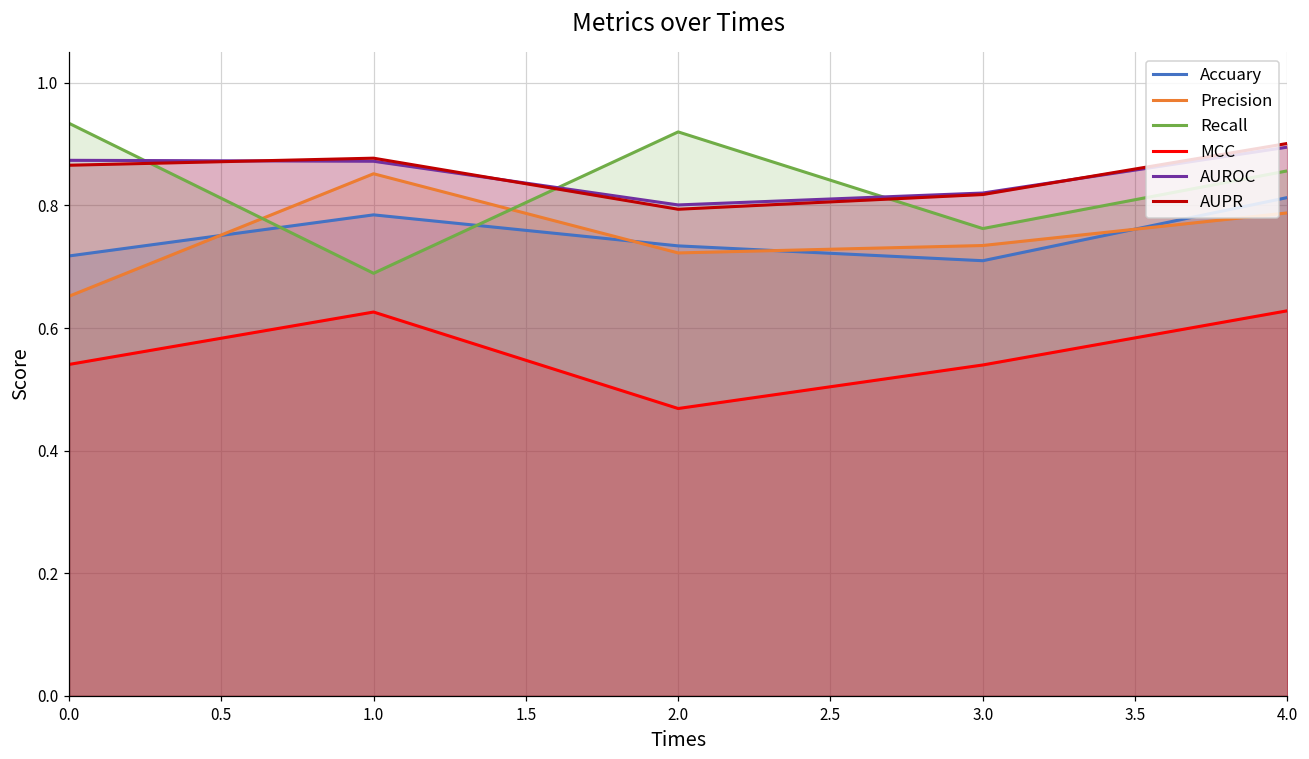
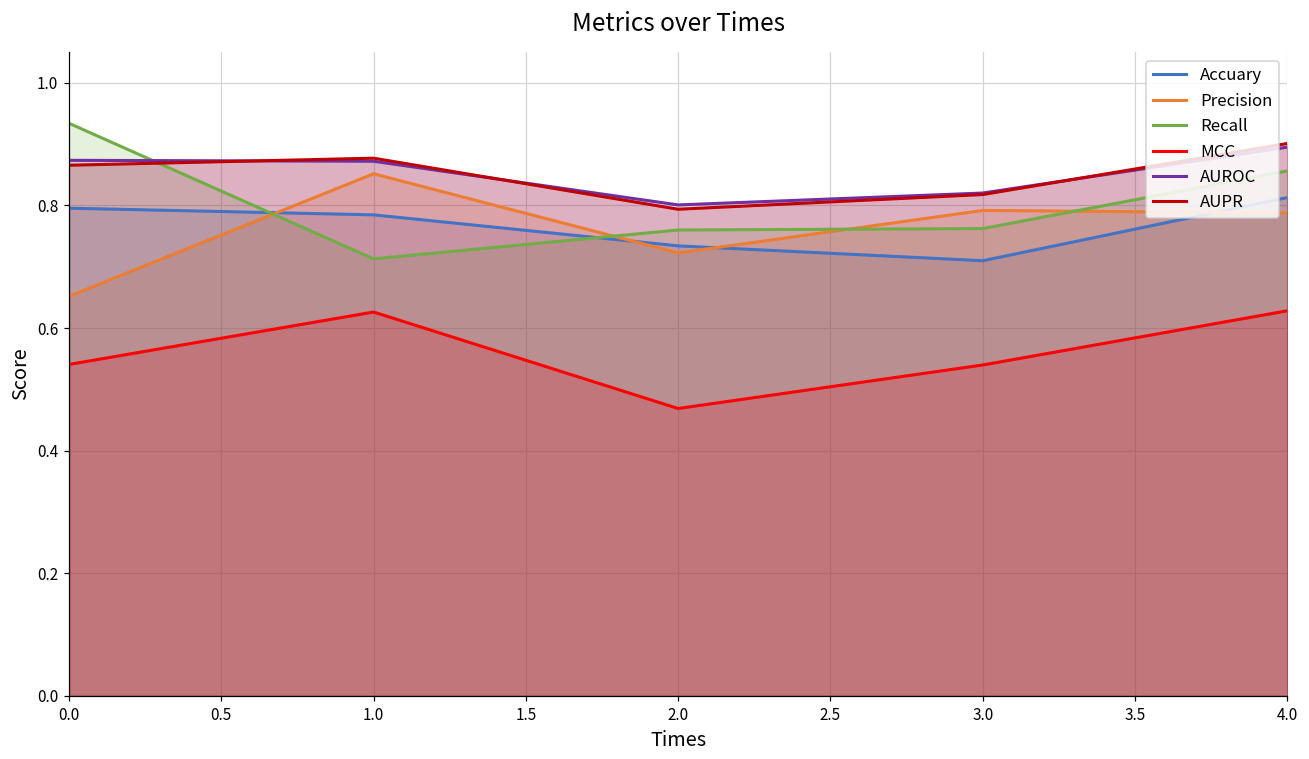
Accuary, 0.0: 0.72 -> 0.80
Recall, 1.0: 0.69 -> 0.71
Recall, 2.0: 0.92 -> 0.76
Precision, 3.0: 0.73 -> 0.79
